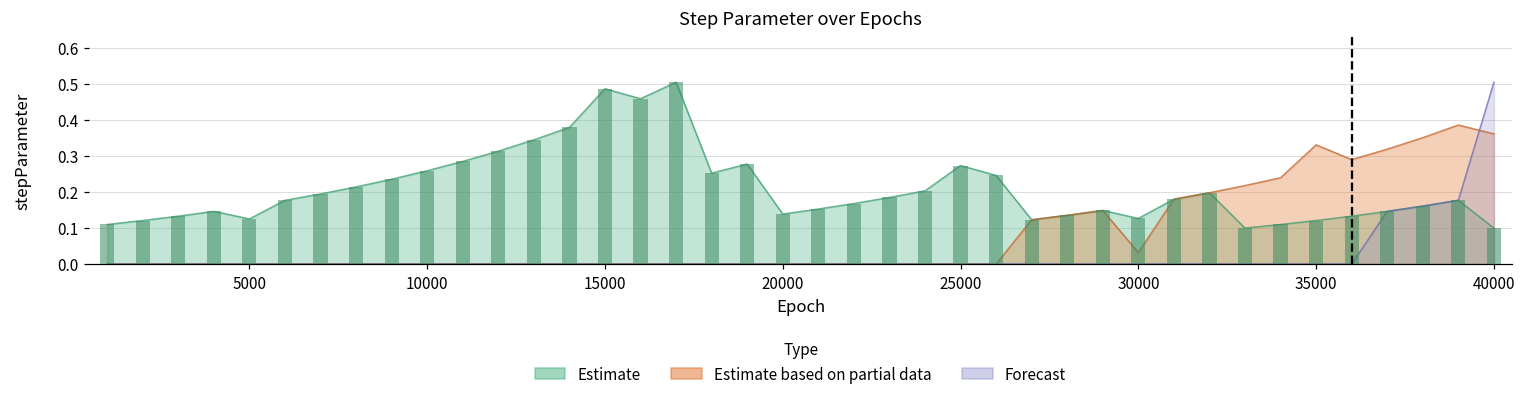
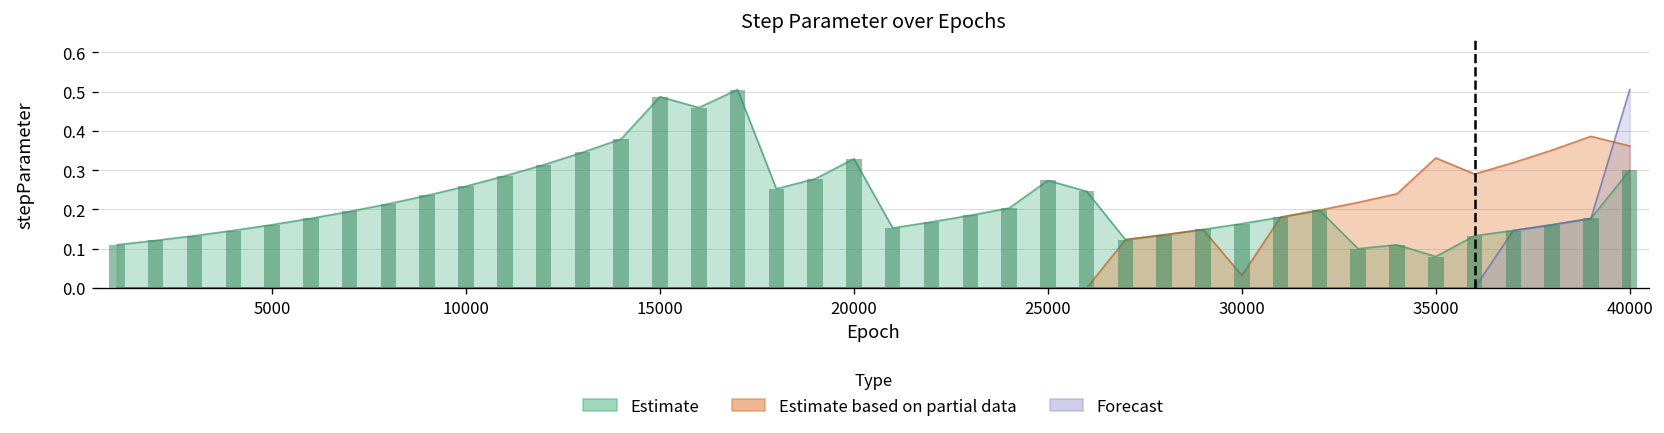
Estimate, 5000: 0.13 -> 0.16
Estimate, 20000: 0.14 -> 0.33
Estimate, 30000: 0.13 -> 0.16
Estimate, 35000: 0.12 -> 0.08
Estimate, 40000: 0.1 -> 0.3
